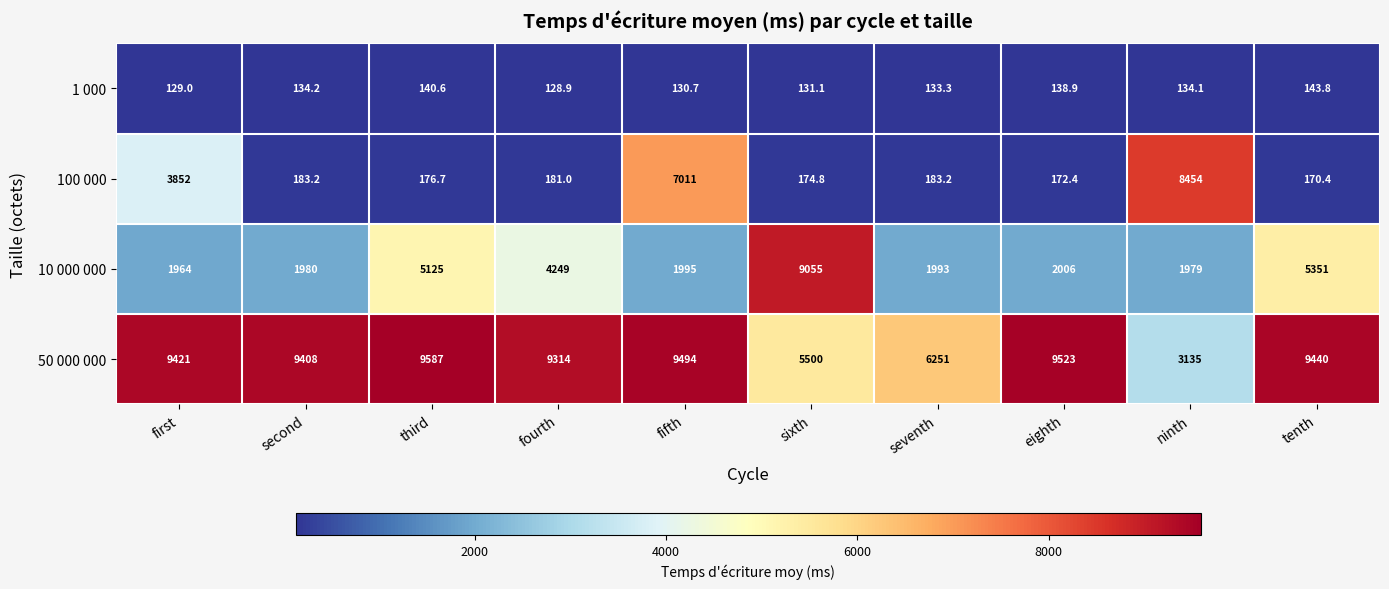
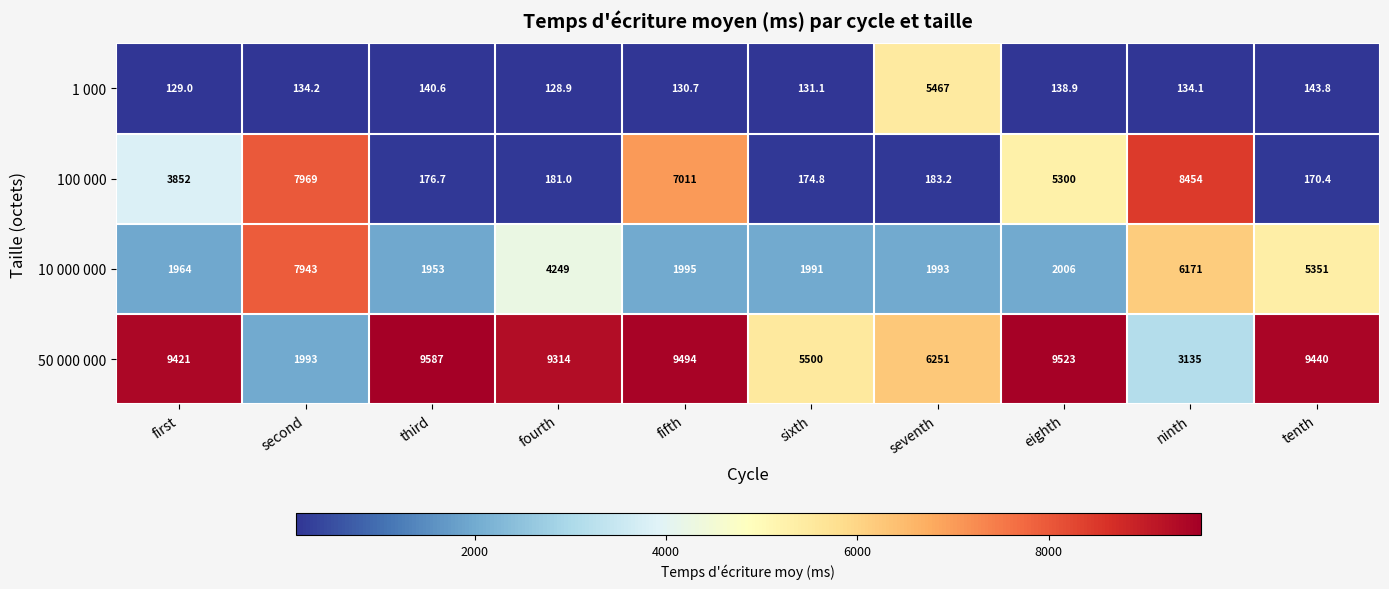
1 000, seventh: 133.3 -> 5467
100 000, second: 183.2 -> 7969
100 000, eighth: 172.4 -> 5300
10 000 000, second: 1980 -> 7943
10 000 000, third: 5125 -> 1953
10 000 000, sixth: 9055 -> 1991
10 000 000, ninth: 1979 -> 6171
50 000 000, second: 9408 -> 1993
